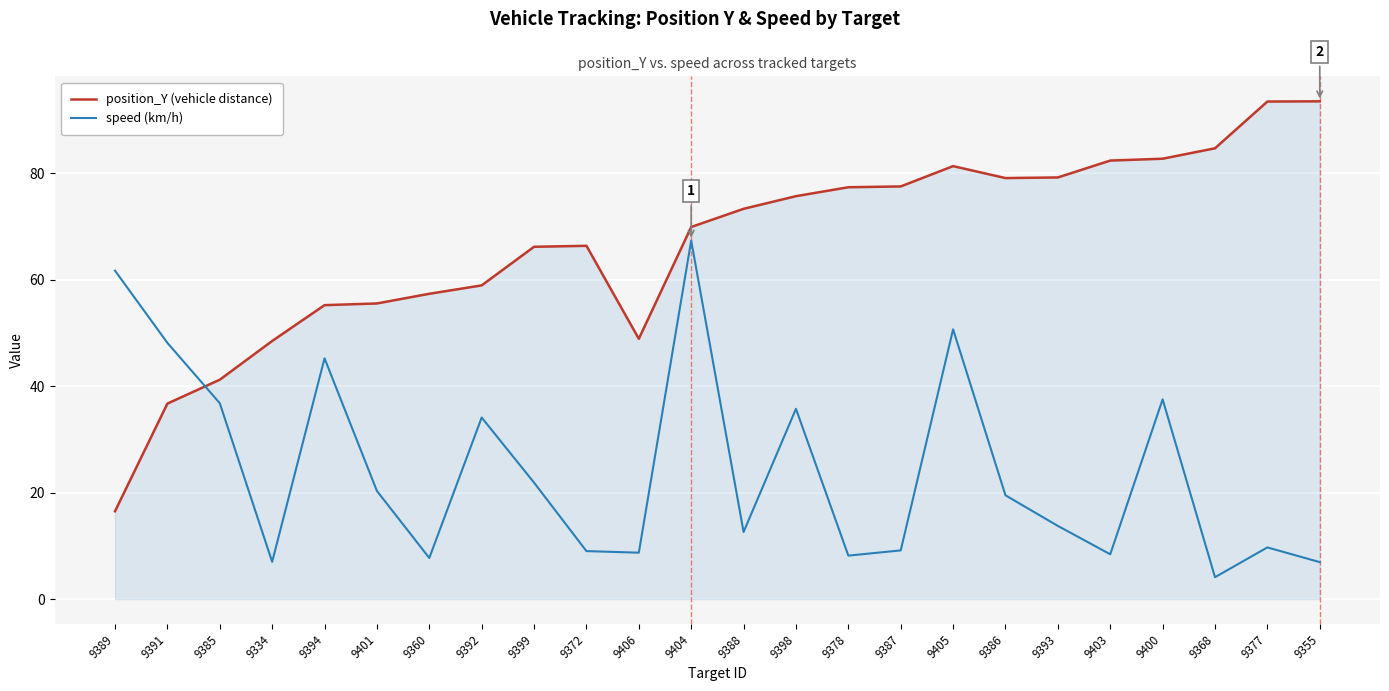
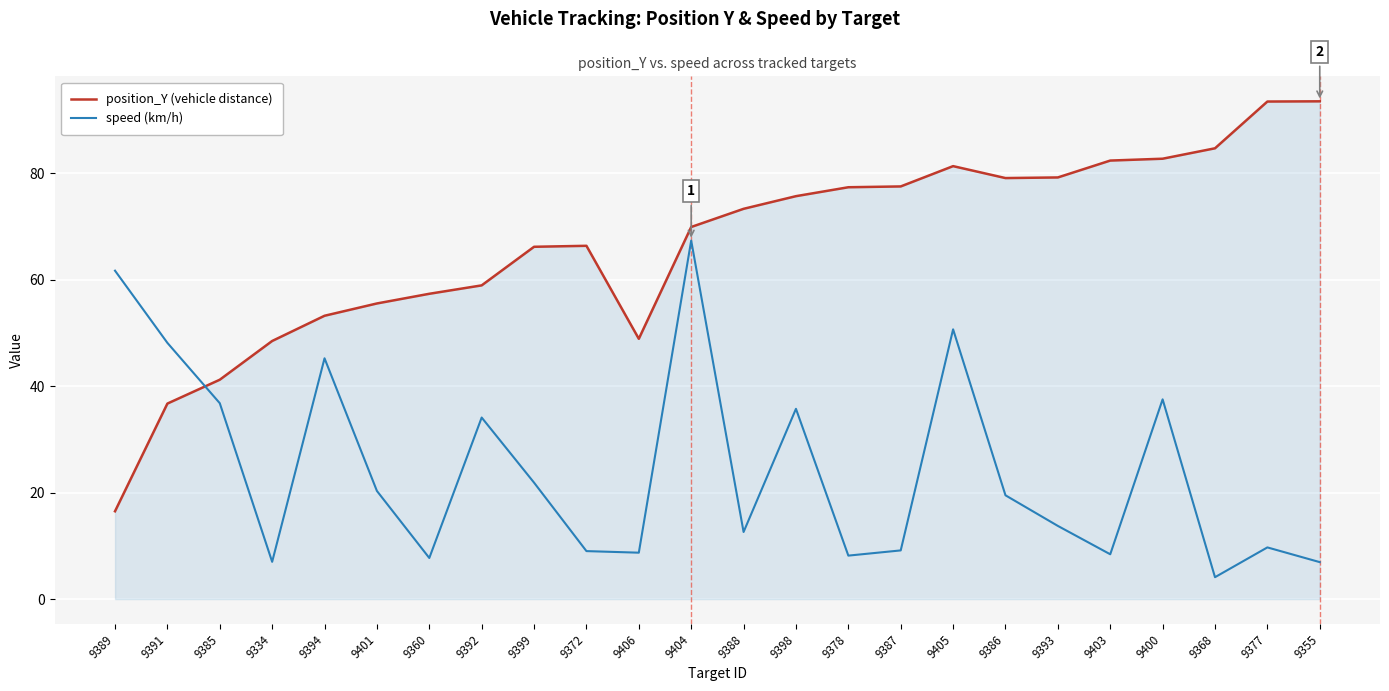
position_Y (vehicle distance), 9394: 55 -> 53
